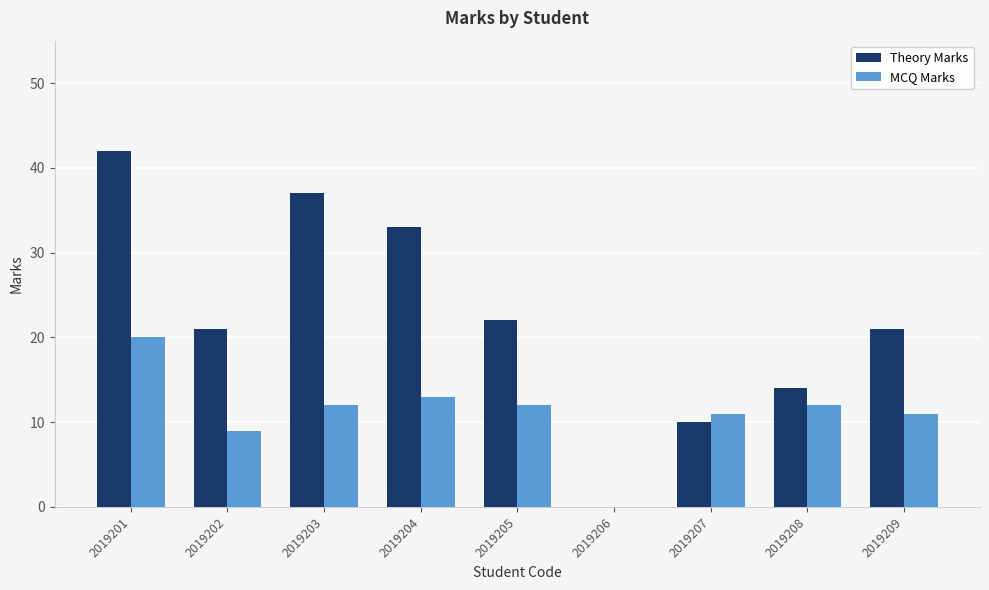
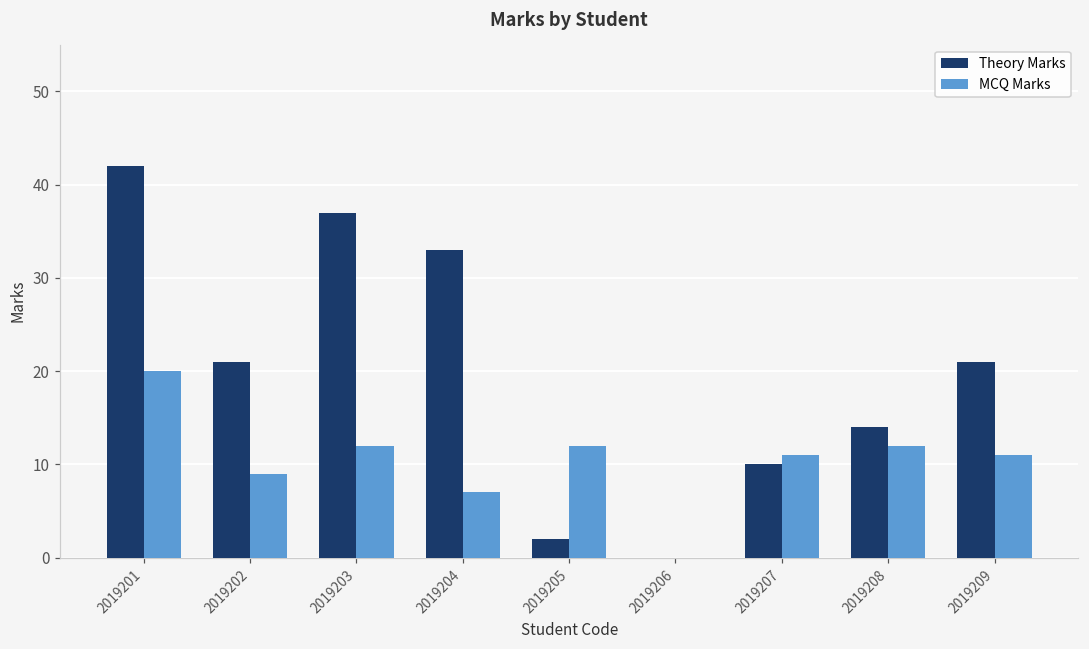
MCQ Marks, 2019204: 13 -> 7
Theory Marks, 2019205: 22 -> 2
